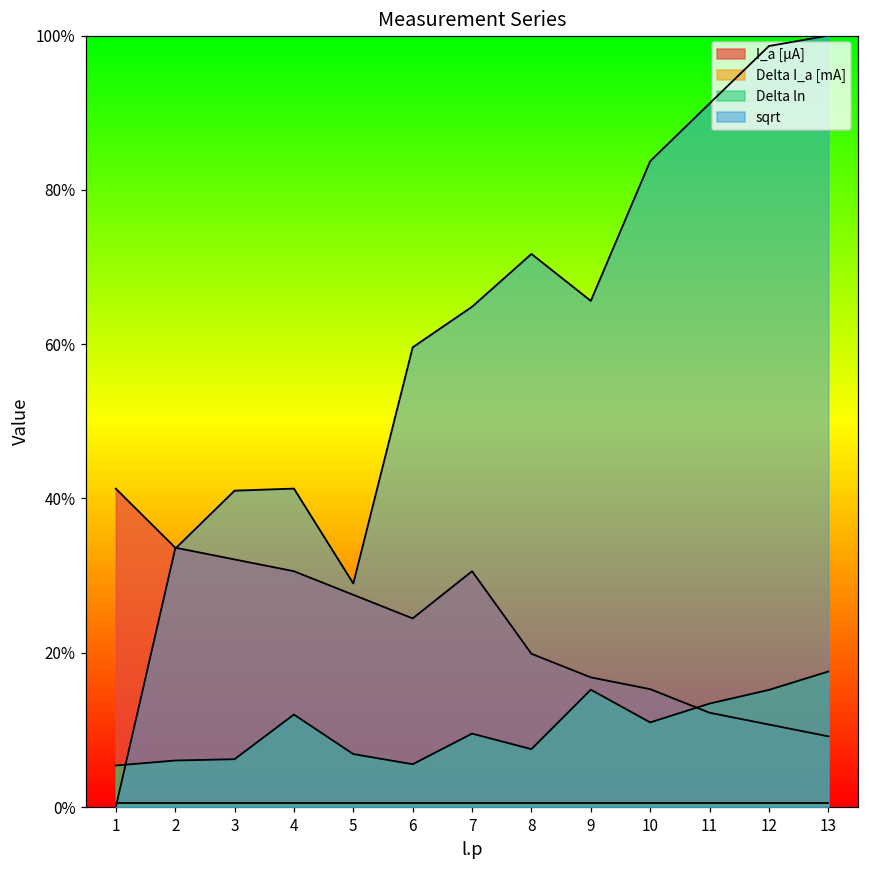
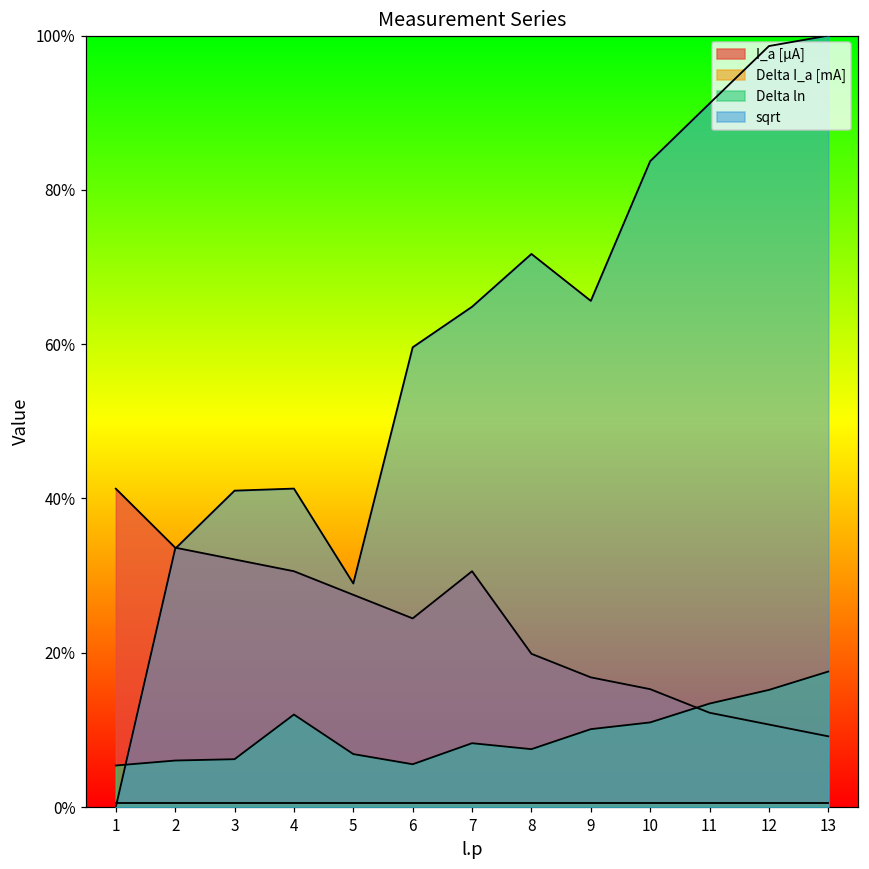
Delta ln, 7: 10% -> 8%
Delta ln, 9: 15% -> 10%
